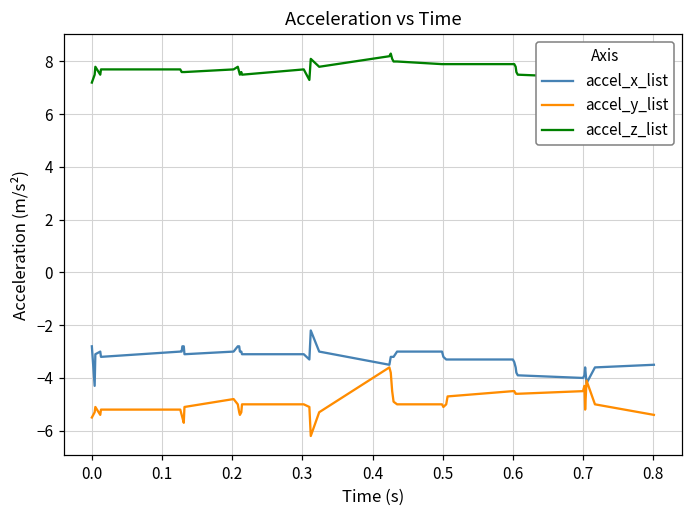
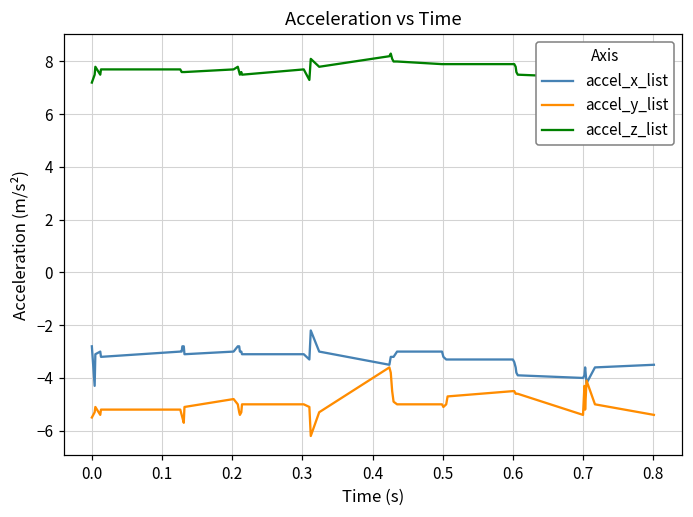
accel_y_list, 0.7: -4.5 -> -5.4
